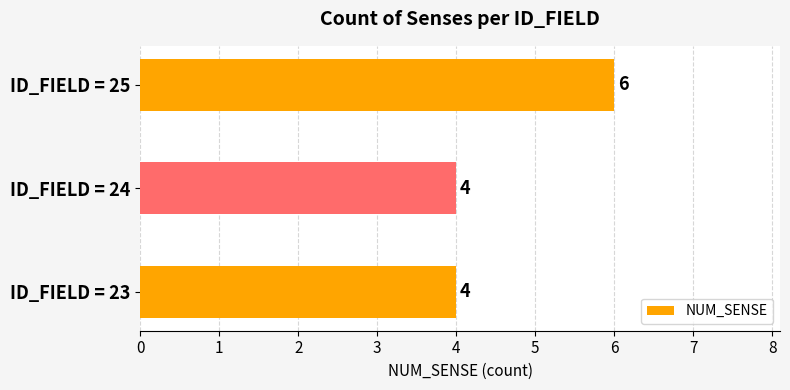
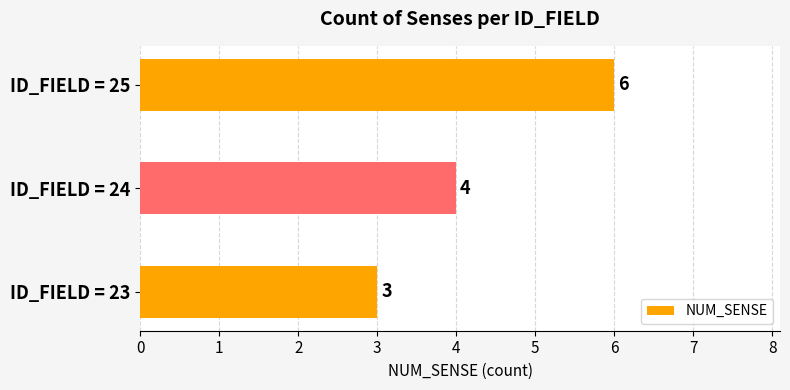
ID_FIELD = 23: 4 -> 3
